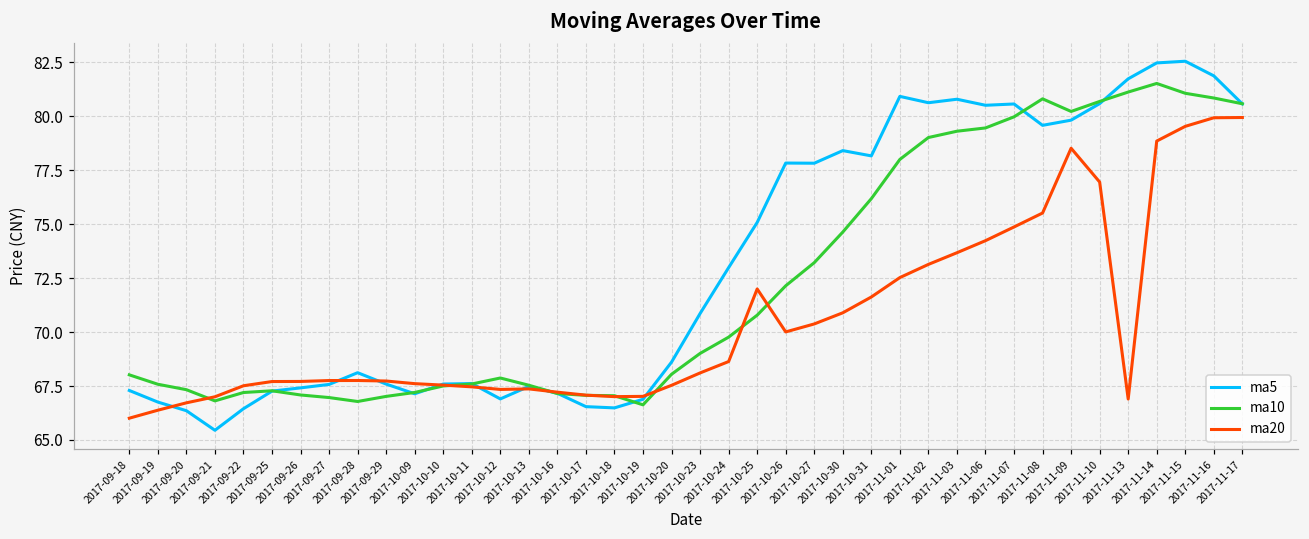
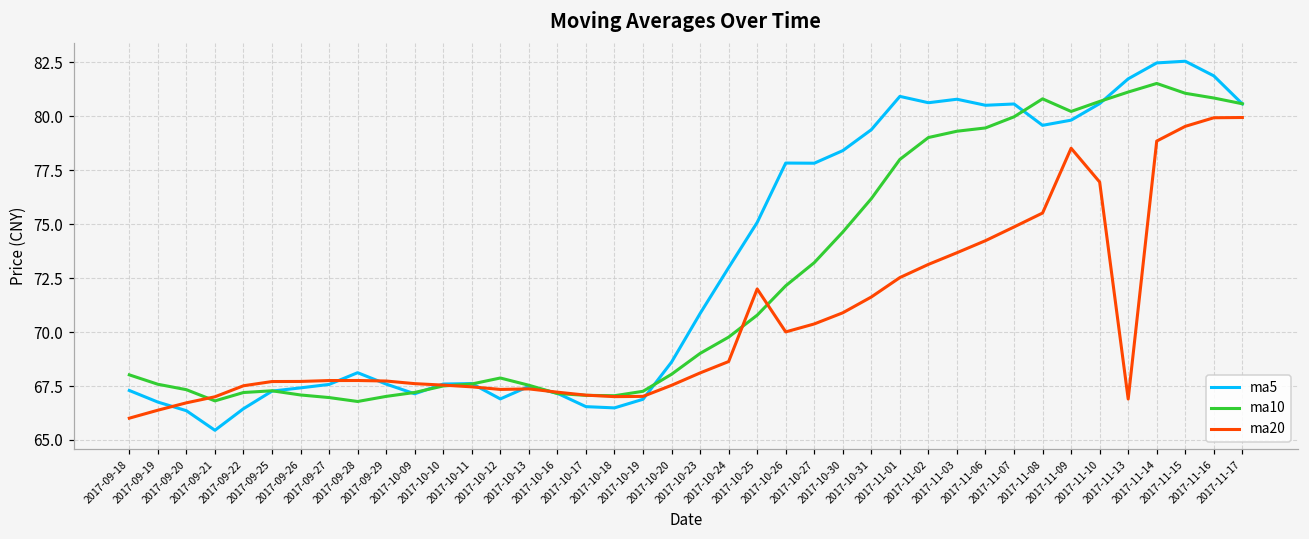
ma10, 2017-10-19: 66.6 -> 67.3
ma5, 2017-10-31: 78.2 -> 79.4
